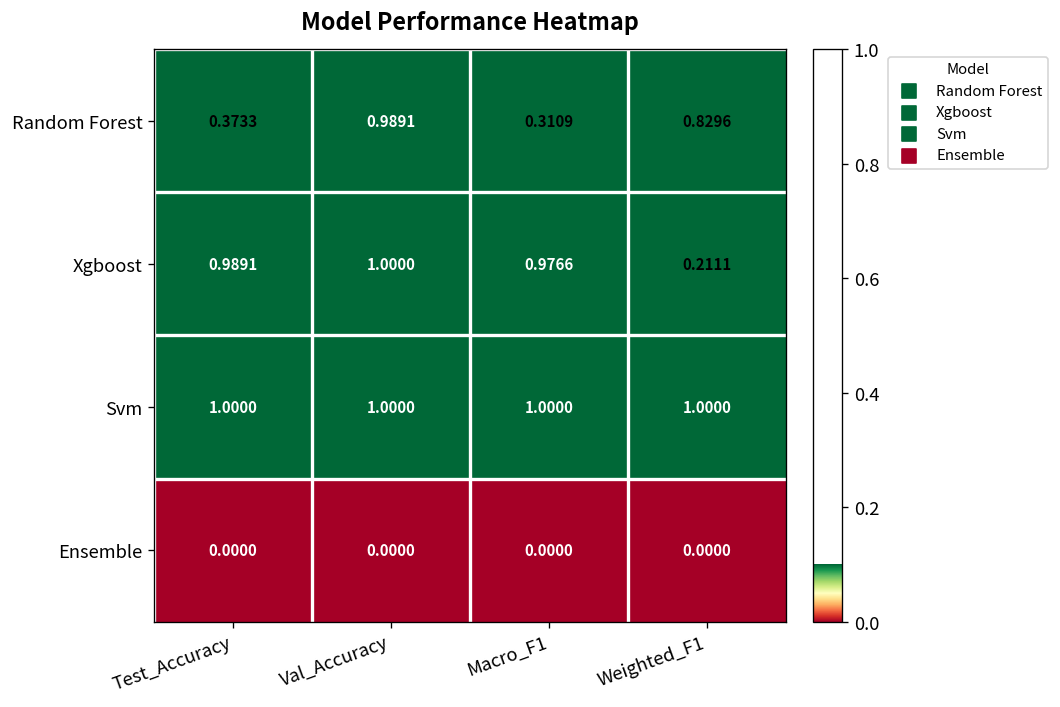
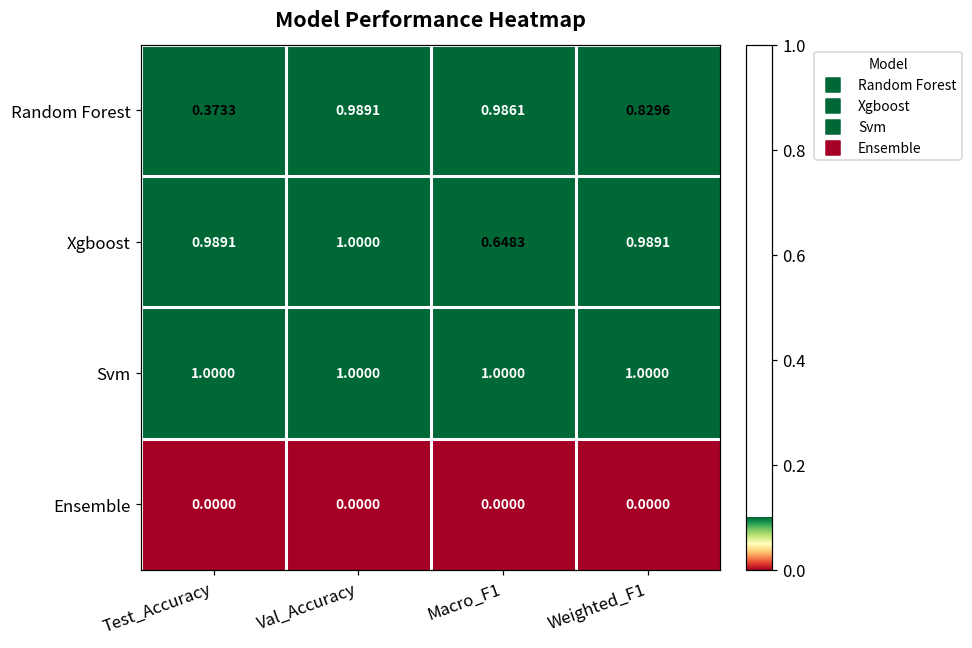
Random Forest, Macro_F1: 0.3109 -> 0.9861
Xgboost, Macro_F1: 0.9766 -> 0.6483
Xgboost, Weighted_F1: 0.2111 -> 0.9891
